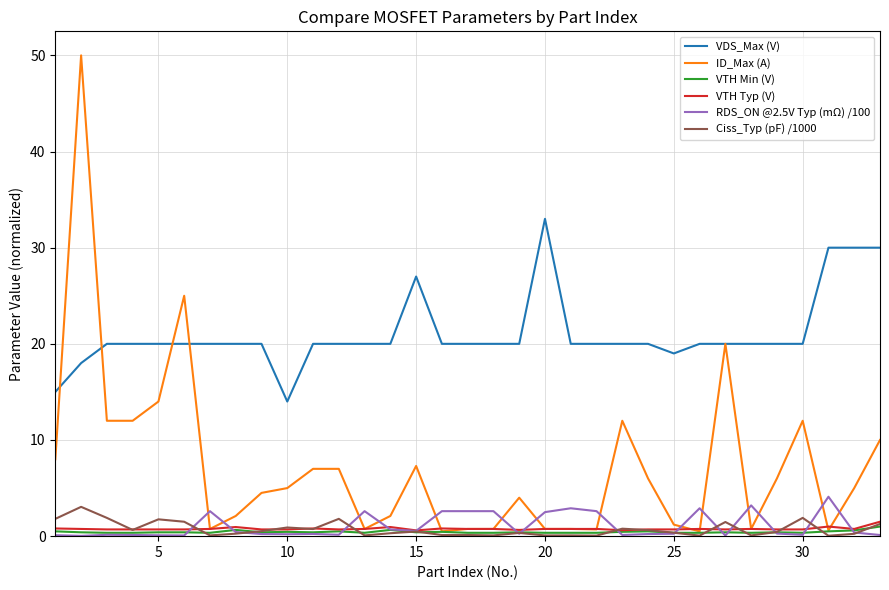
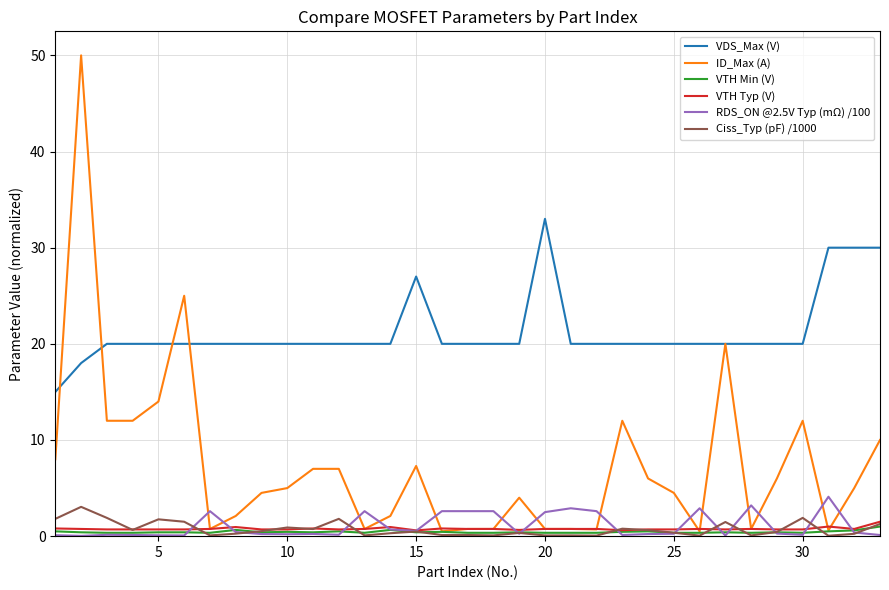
VDS_Max (V), 10: 14 -> 20
VDS_Max (V), 25: 19 -> 20
ID_Max (A), 25: 1 -> 5
